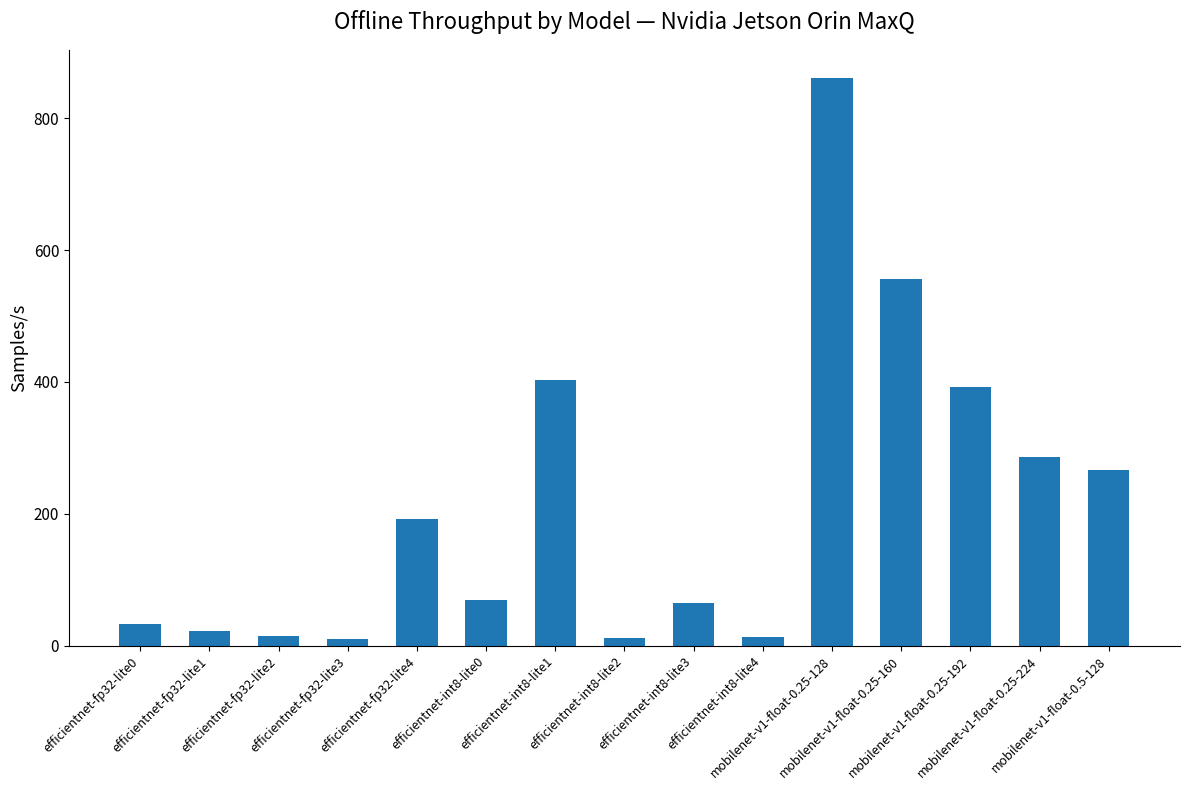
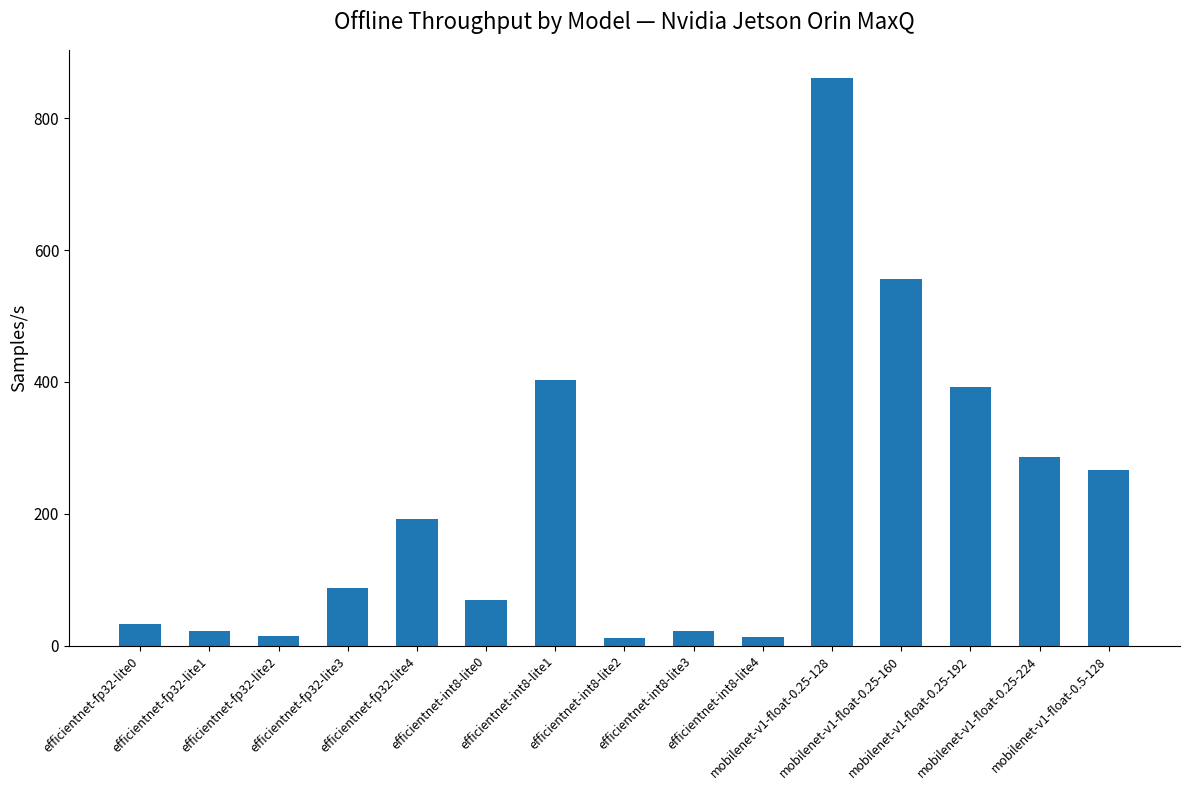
efficientnet-fp32-lite3: 10 -> 90
efficientnet-int8-lite3: 60 -> 20
